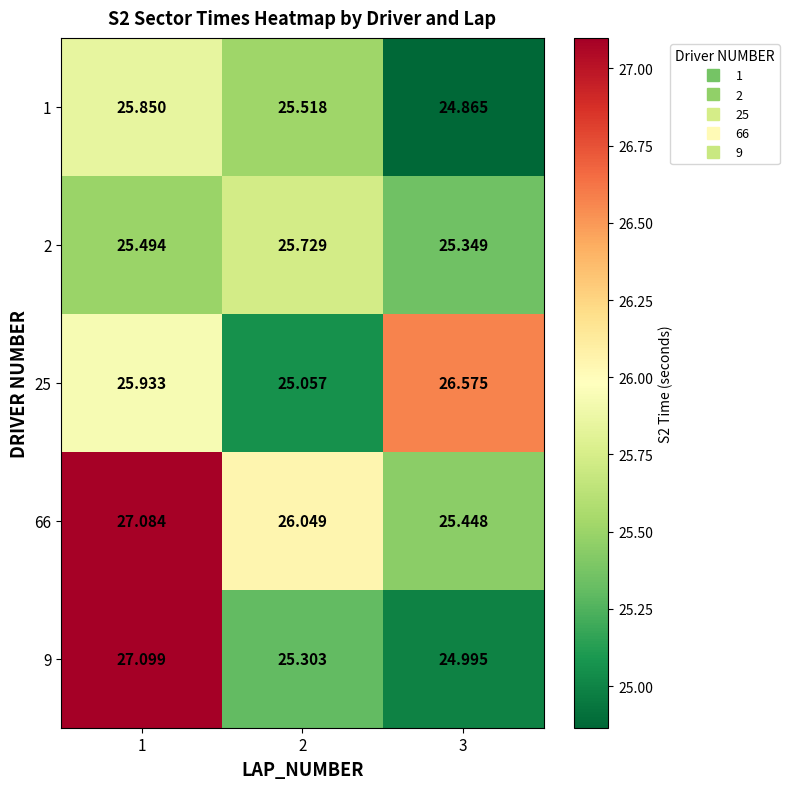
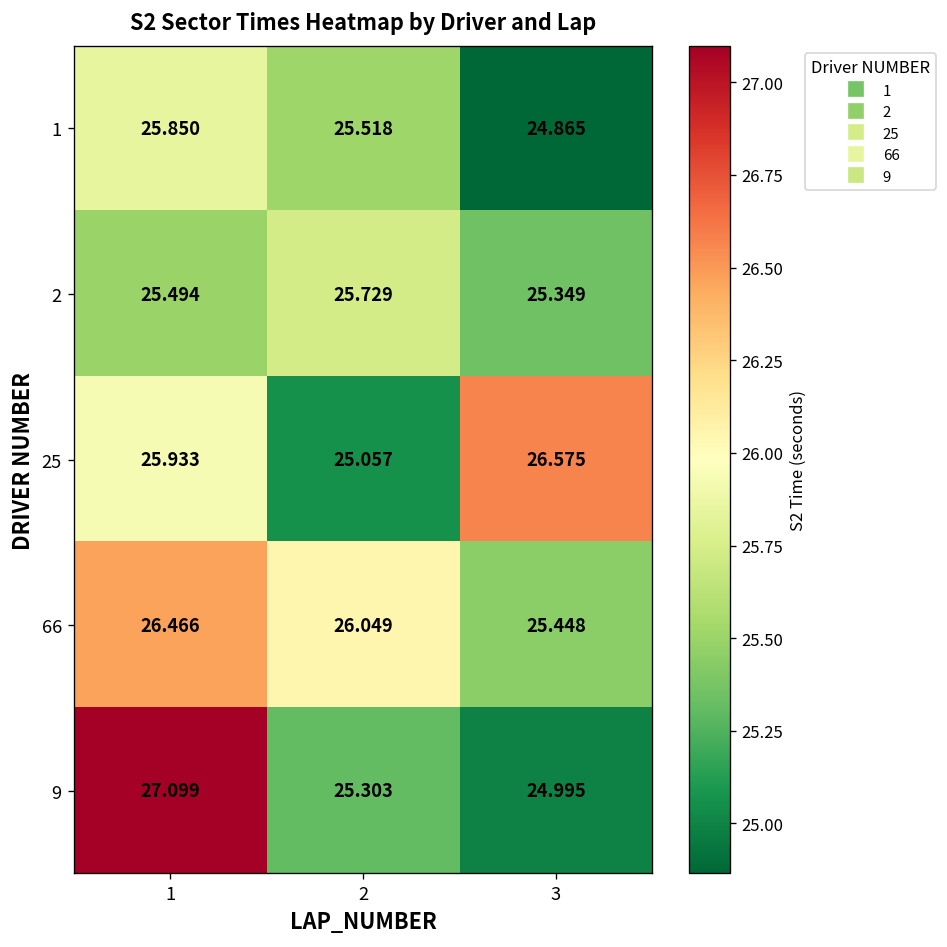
66, 1: 27.084 -> 26.466
